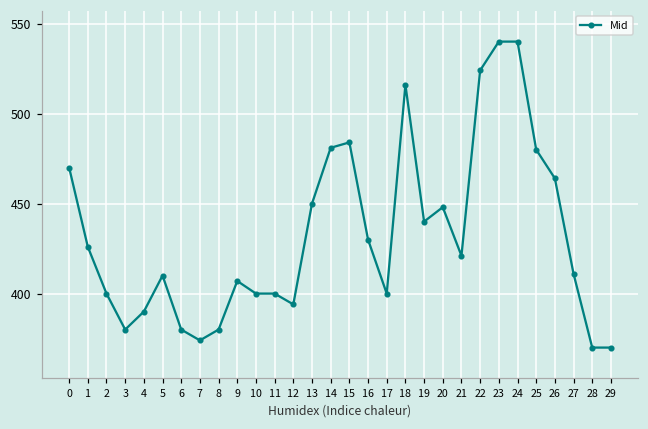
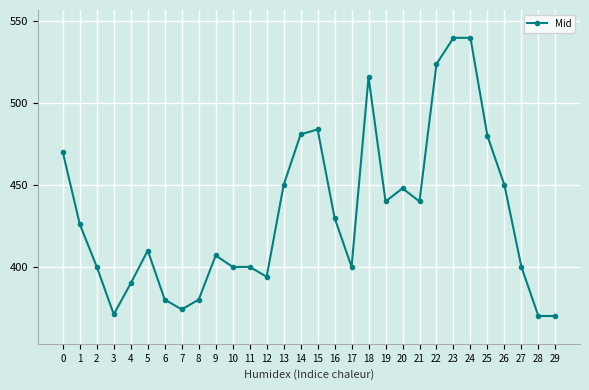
3: 380 -> 371
21: 421 -> 440
26: 464 -> 450
27: 411 -> 400
